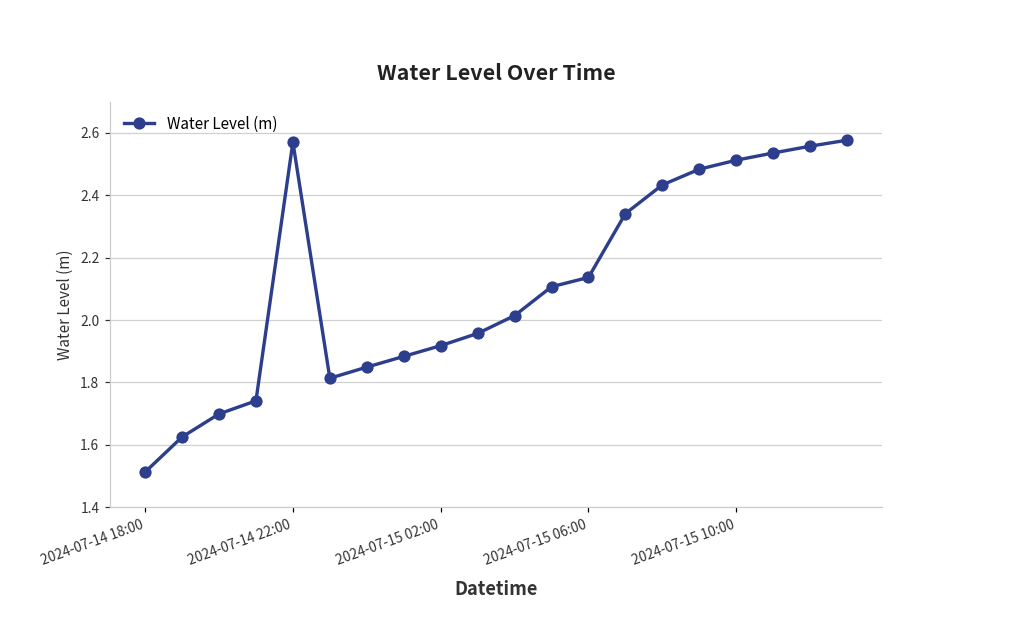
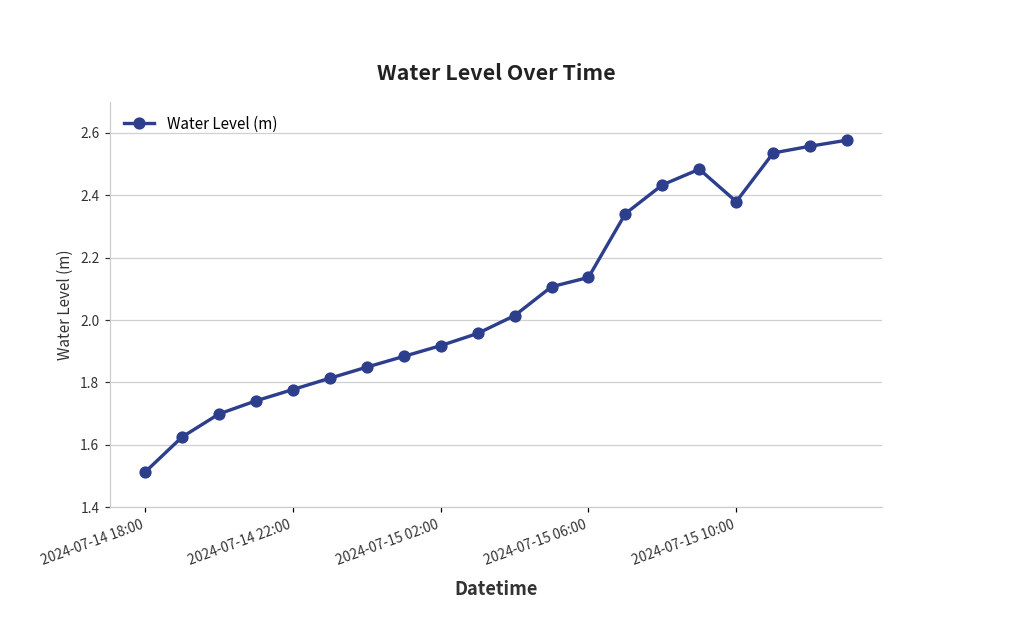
2024-07-14 22:00: 2.57 -> 1.78
2024-07-15 10:00: 2.51 -> 2.38
